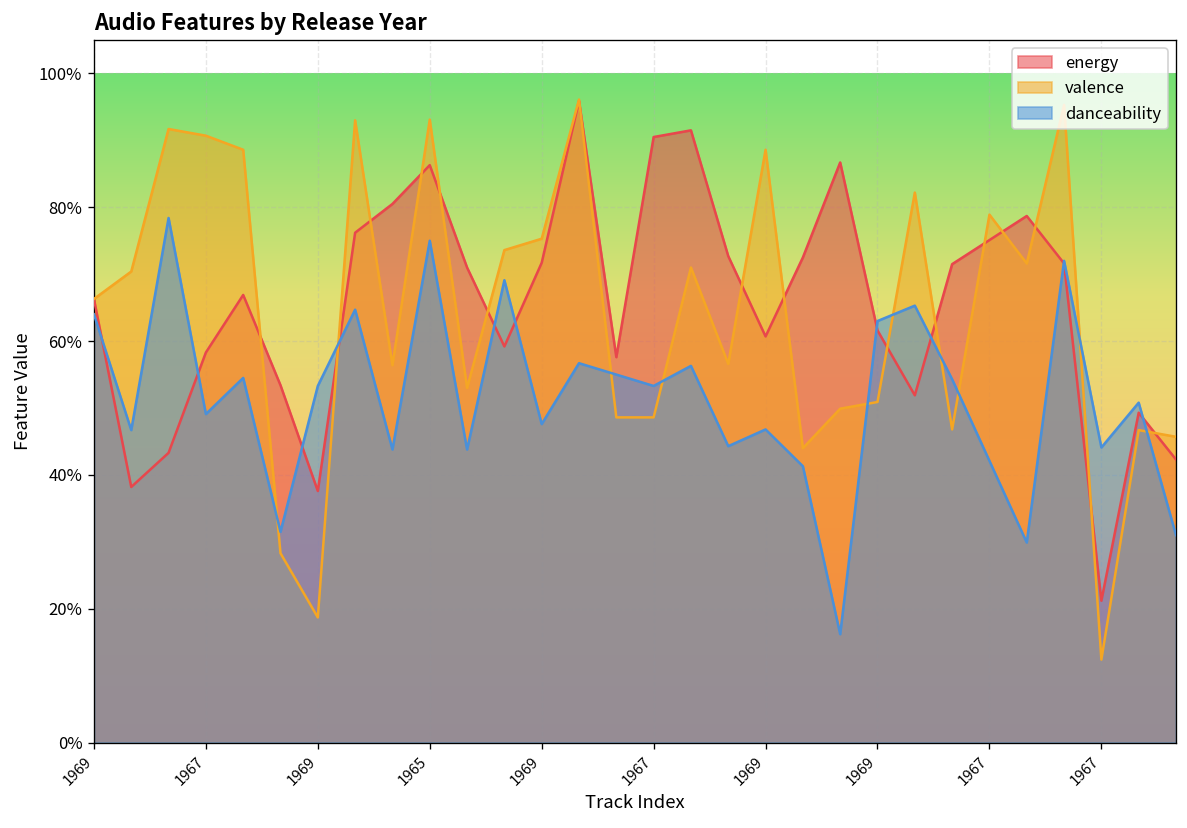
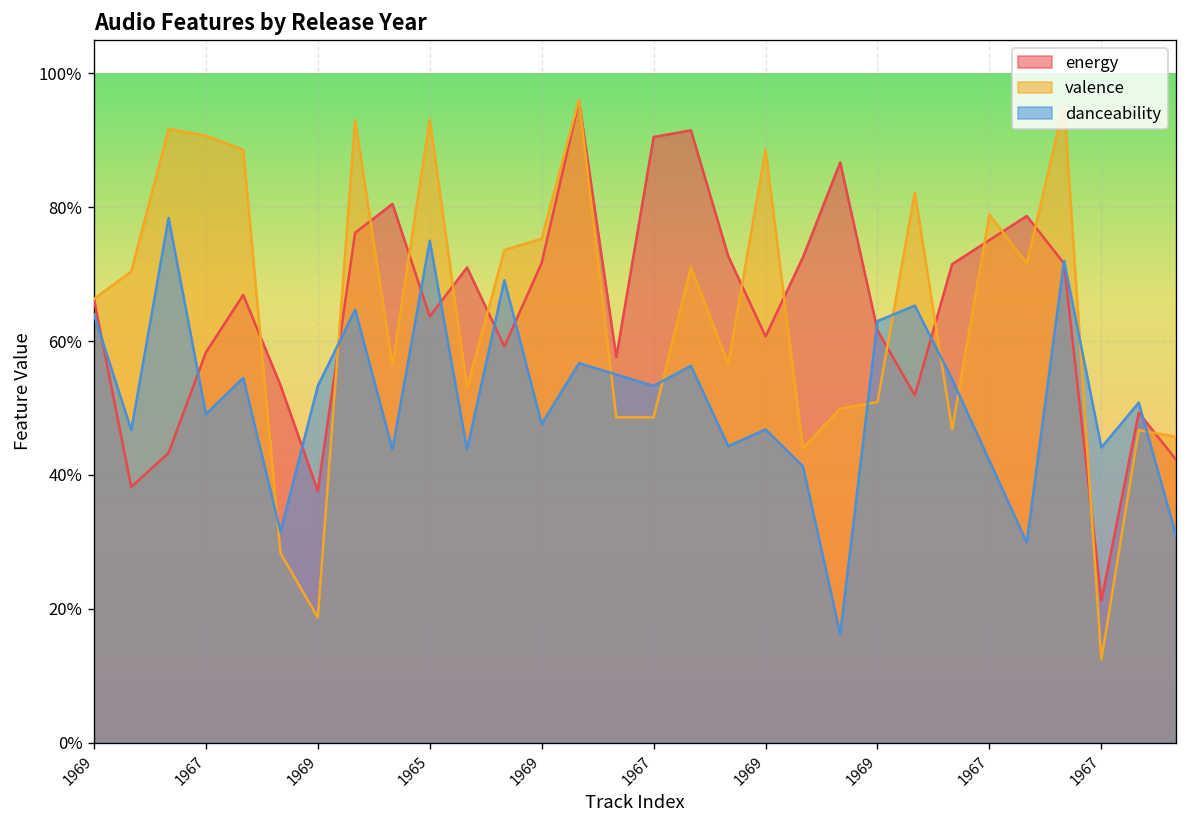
energy, 1965: 86% -> 64%
